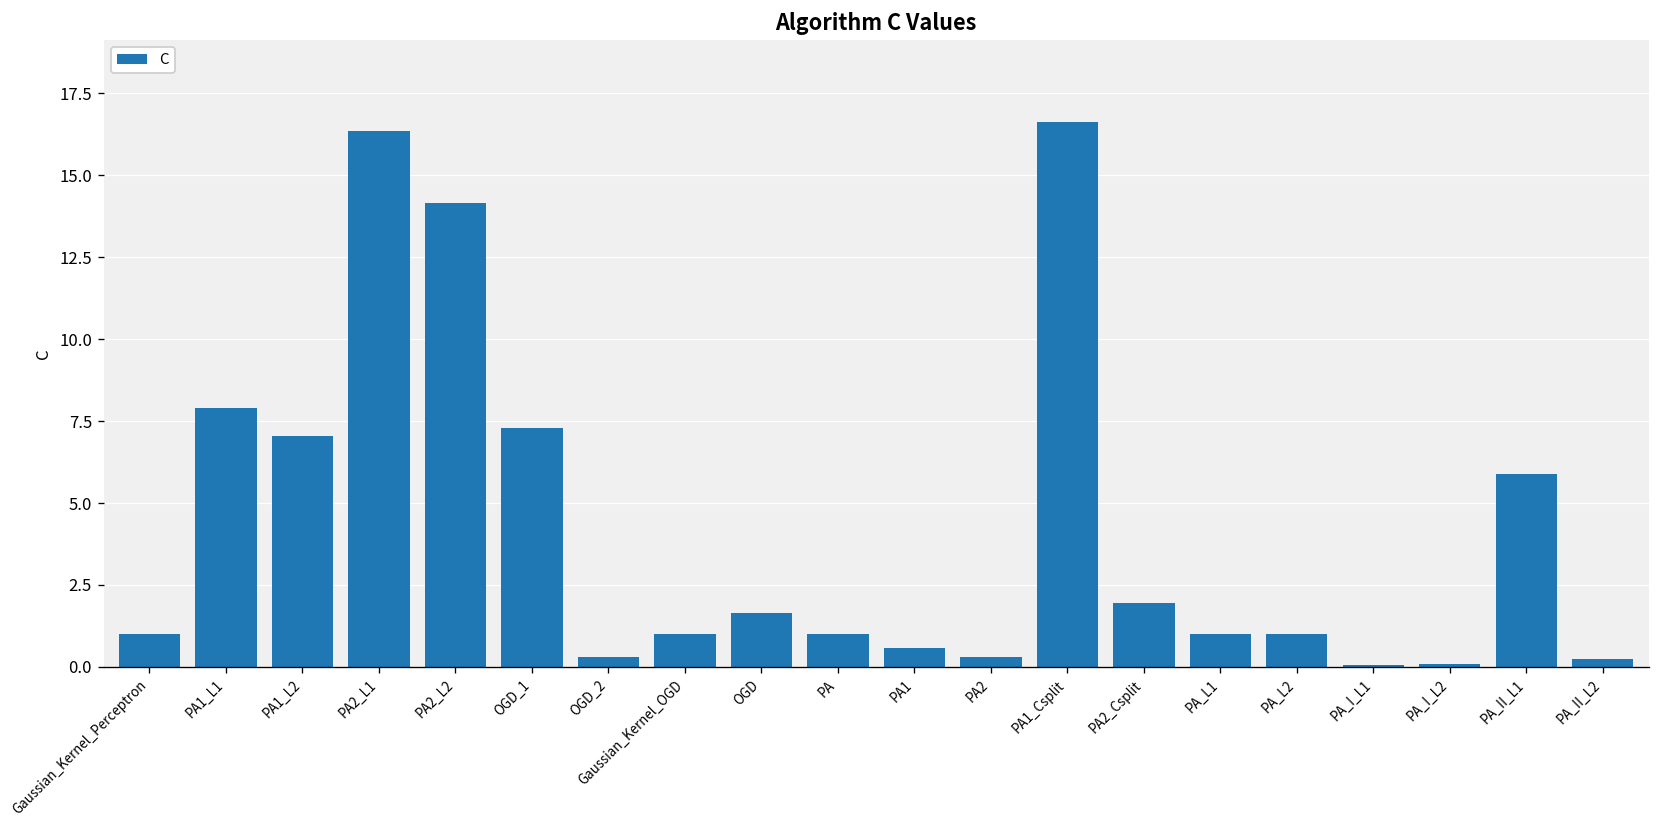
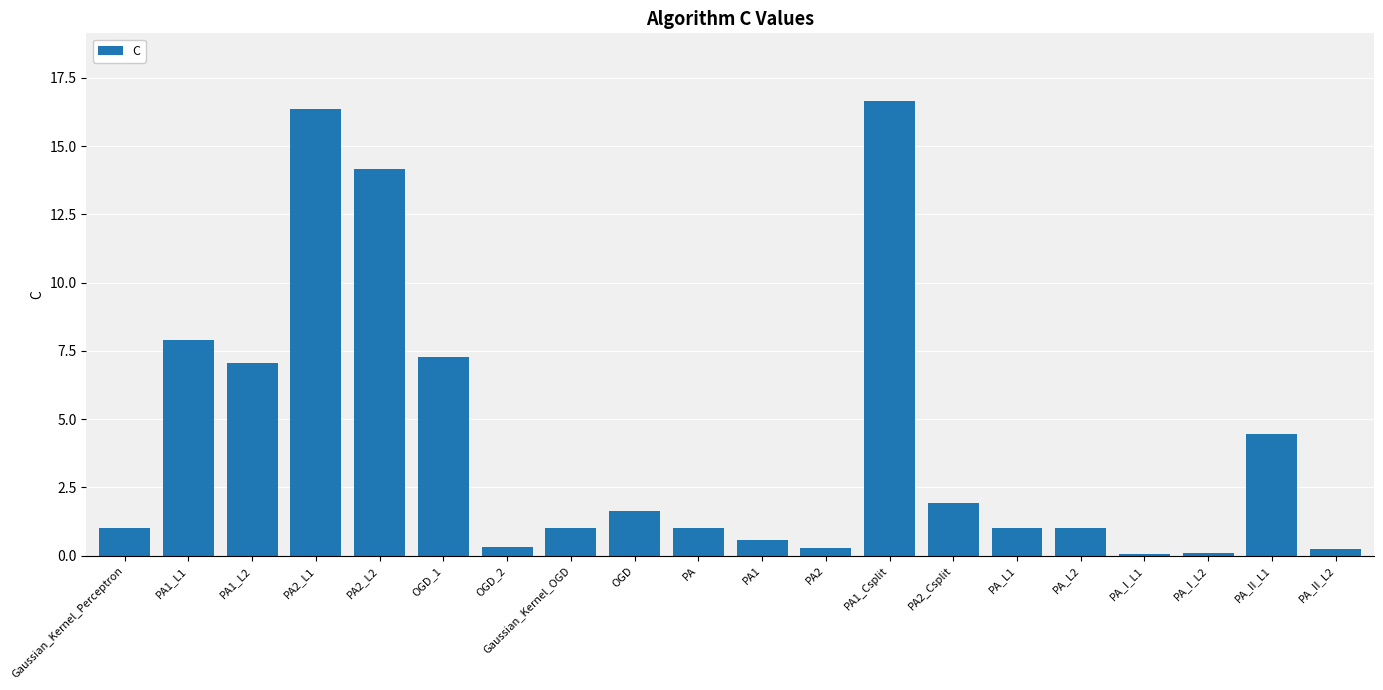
PA_II_L1: 5.9 -> 4.5
